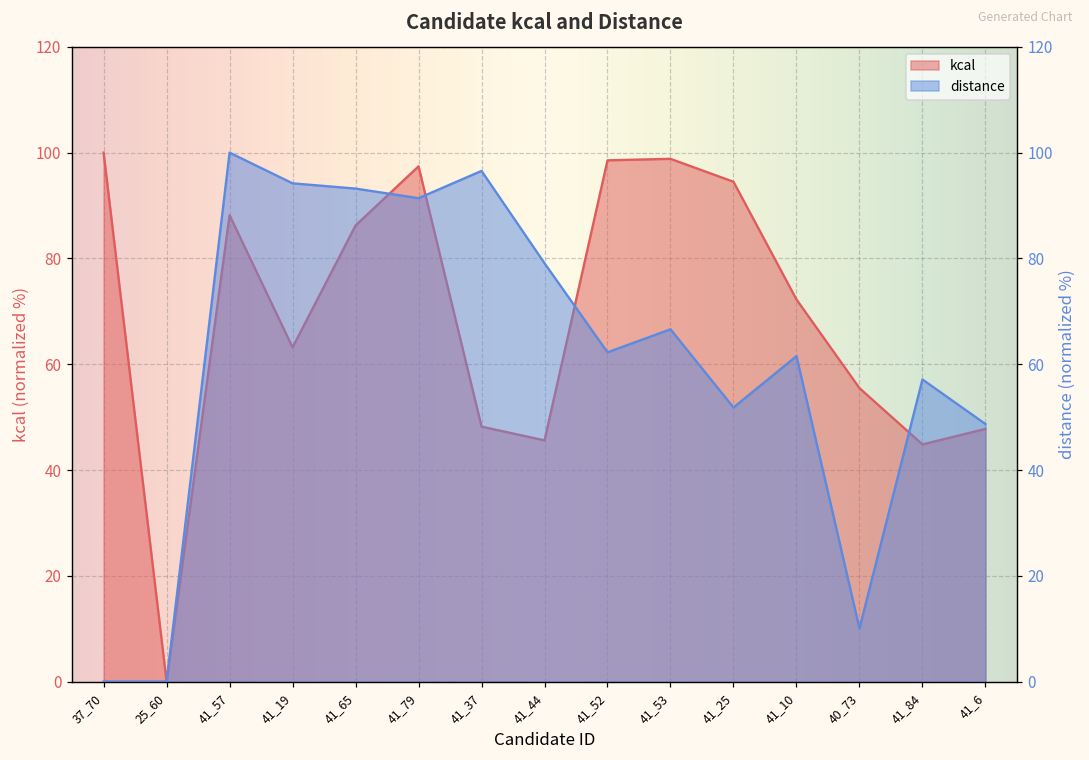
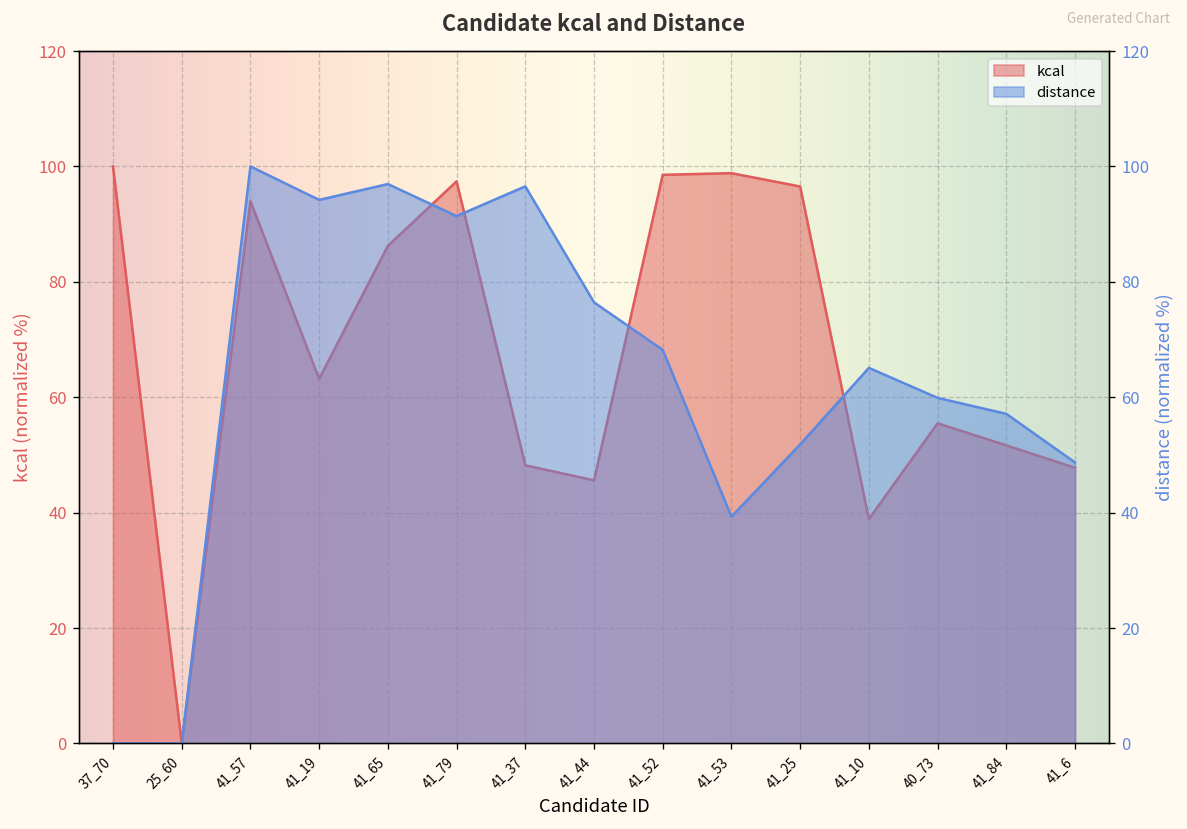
kcal, 41_57: 88 -> 94
kcal, 41_25: 94 -> 97
kcal, 41_10: 72 -> 39
kcal, 41_84: 45 -> 52
distance, 41_65: 93 -> 97
distance, 41_44: 79 -> 76
distance, 41_52: 62 -> 68
distance, 41_53: 67 -> 39
distance, 41_10: 62 -> 65
distance, 40_73: 10 -> 60
